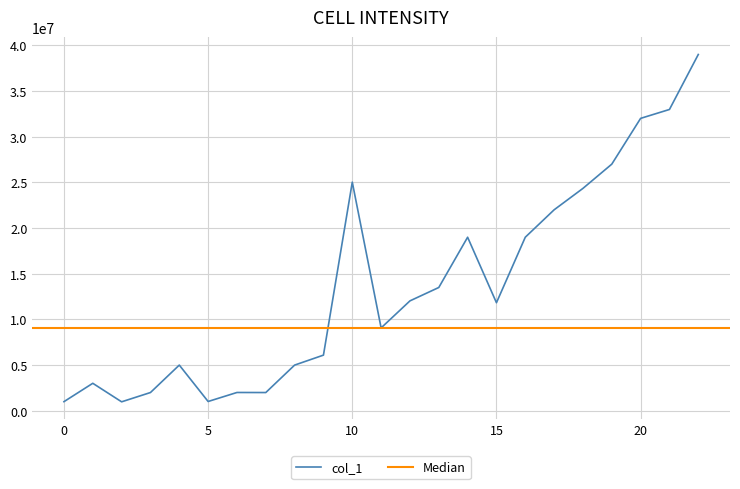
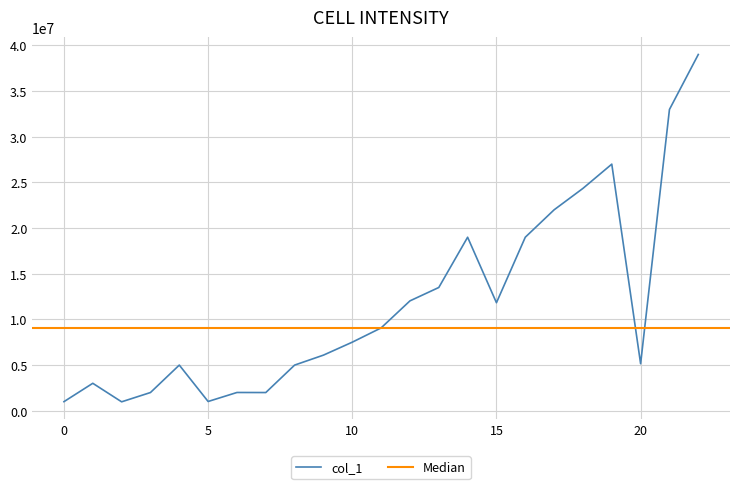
10: 25000000 -> 8000000
20: 32000000 -> 5000000
